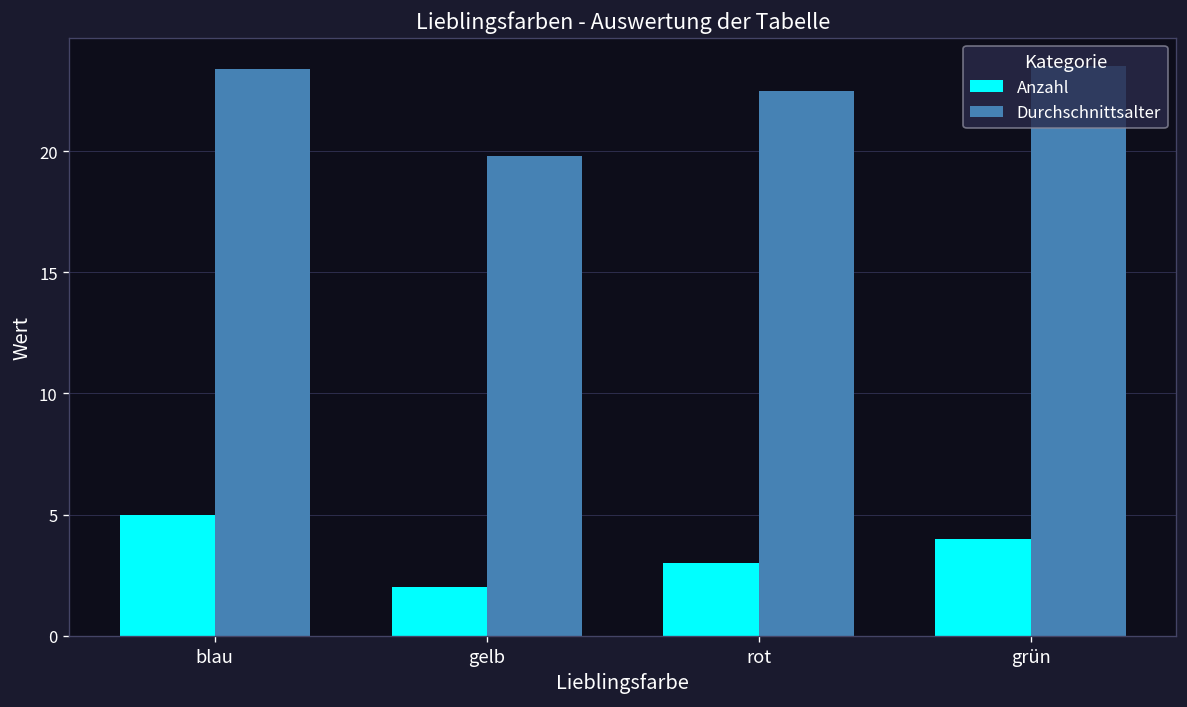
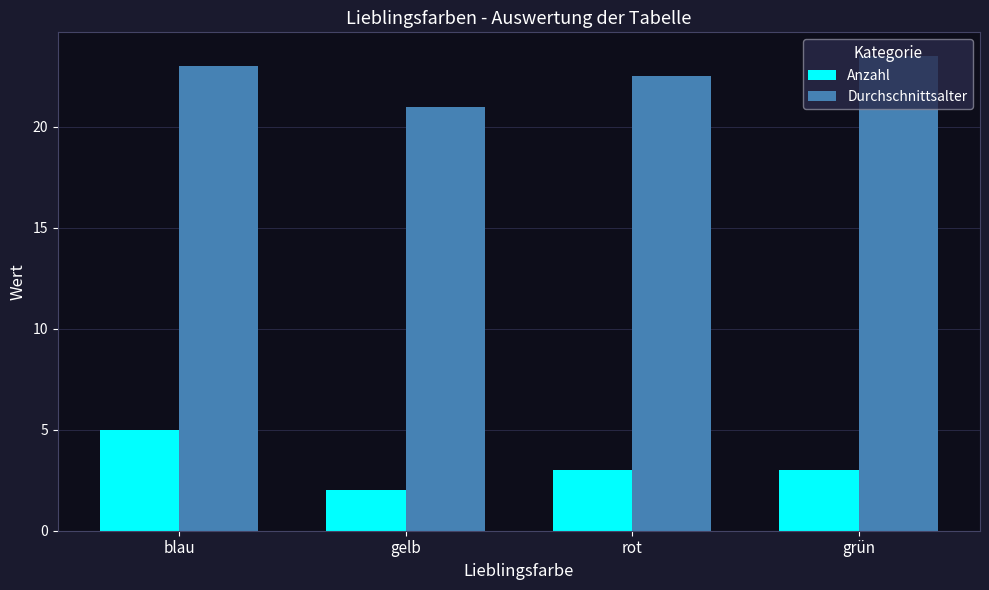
Durchschnittsalter, blau: 23.4 -> 23.0
Durchschnittsalter, gelb: 19.8 -> 21.0
Anzahl, grün: 4 -> 3
